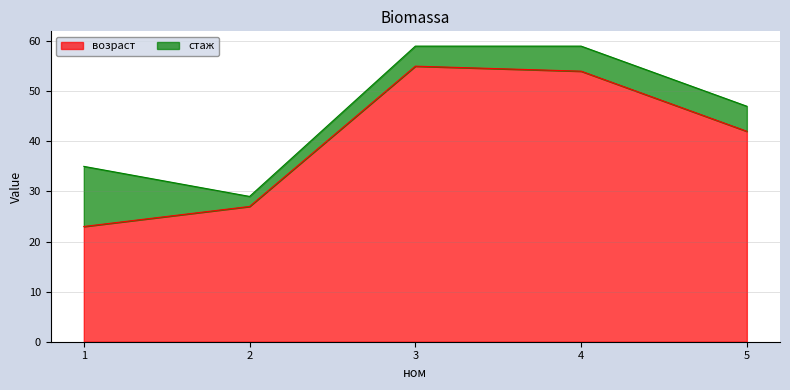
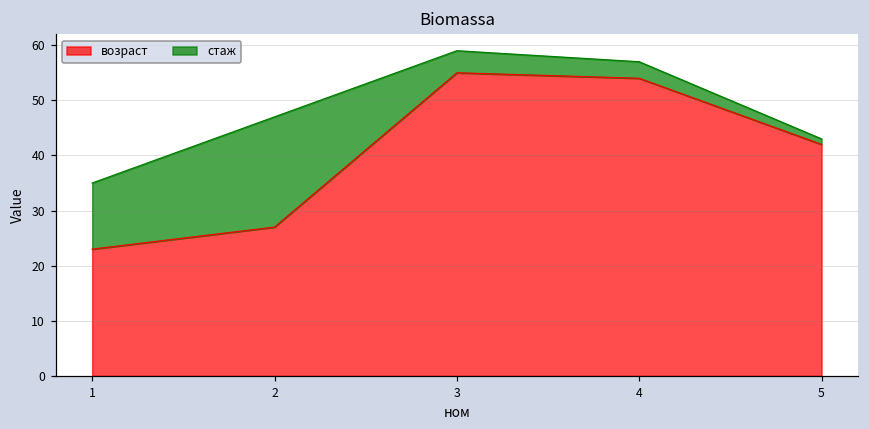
стаж, 2: 2 -> 20
стаж, 4: 5 -> 3
стаж, 5: 5 -> 1
